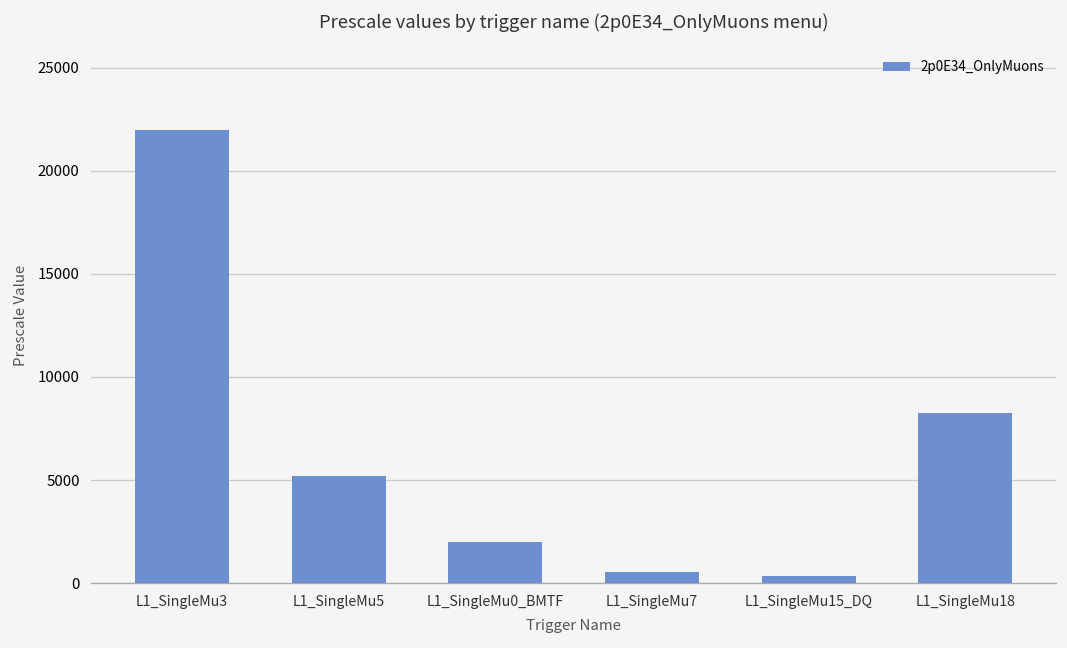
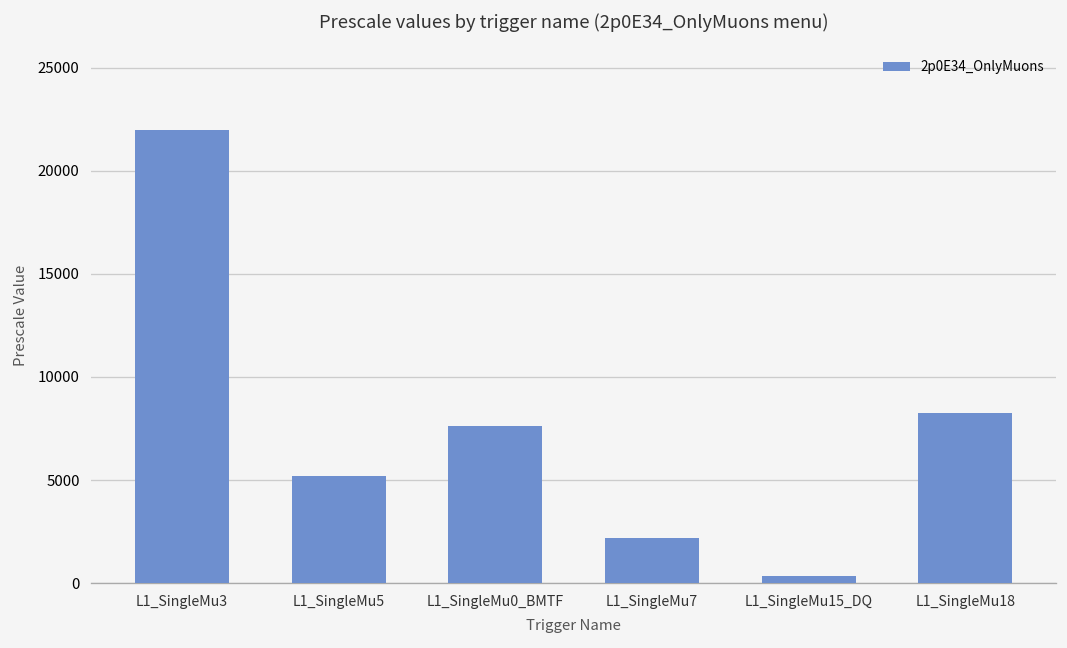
L1_SingleMu0_BMTF: 2000 -> 7600
L1_SingleMu7: 500 -> 2200
